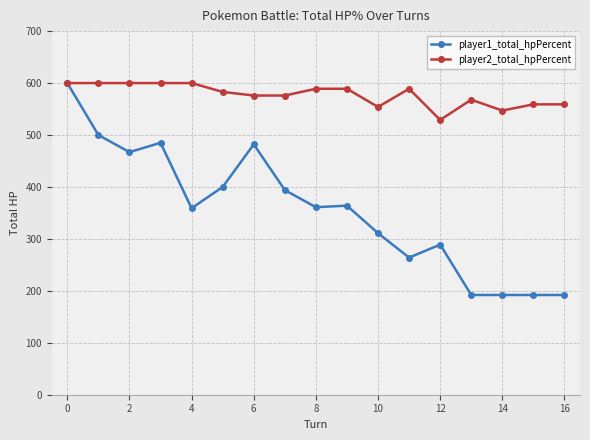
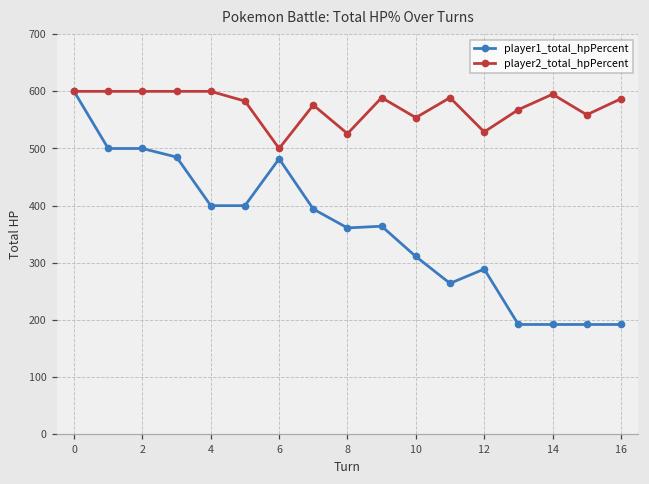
player1_total_hpPercent, 2: 470 -> 500
player1_total_hpPercent, 4: 360 -> 400
player2_total_hpPercent, 6: 580 -> 500
player2_total_hpPercent, 8: 590 -> 530
player2_total_hpPercent, 14: 550 -> 600
player2_total_hpPercent, 16: 560 -> 590
